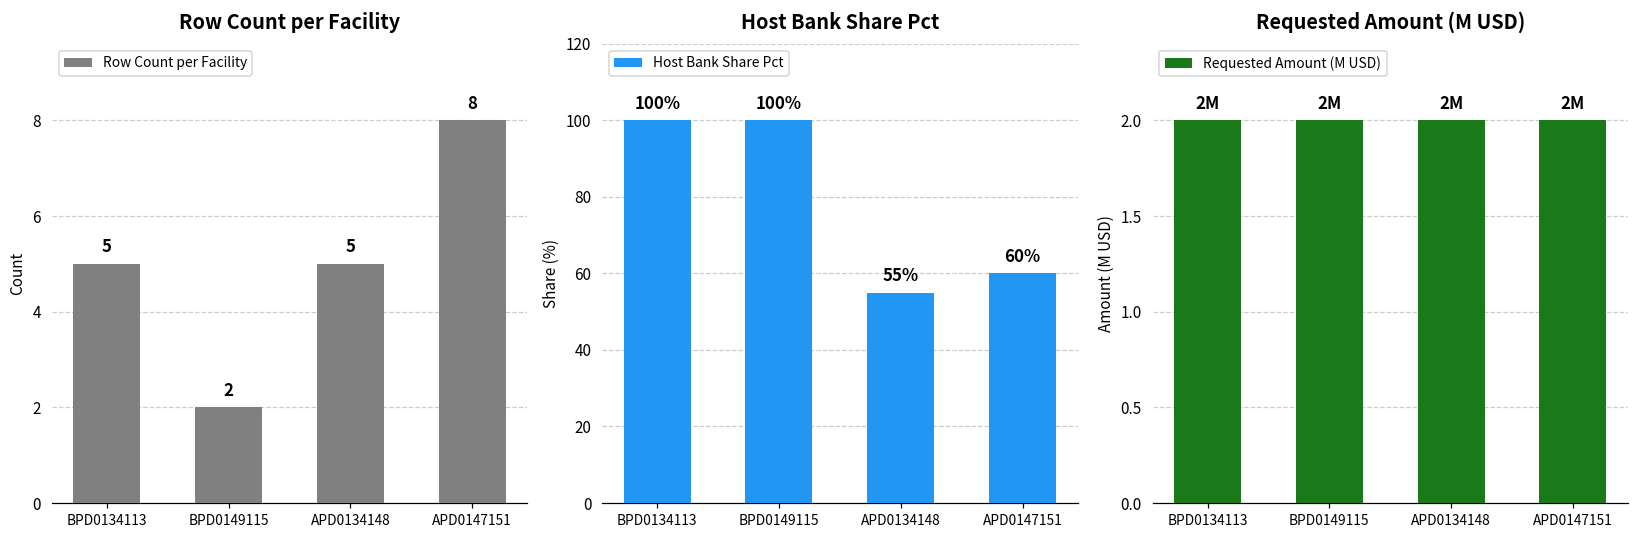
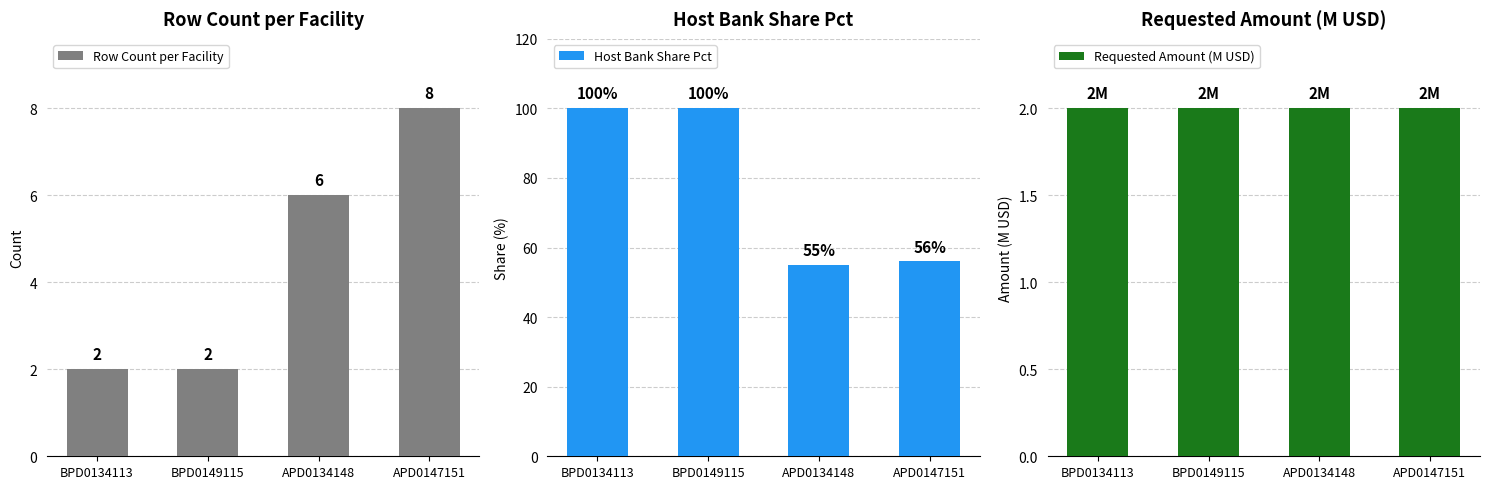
Row Count per Facility, BPD0134113: 5 -> 2
Row Count per Facility, APD0134148: 5 -> 6
Host Bank Share Pct, APD0147151: 60% -> 56%
